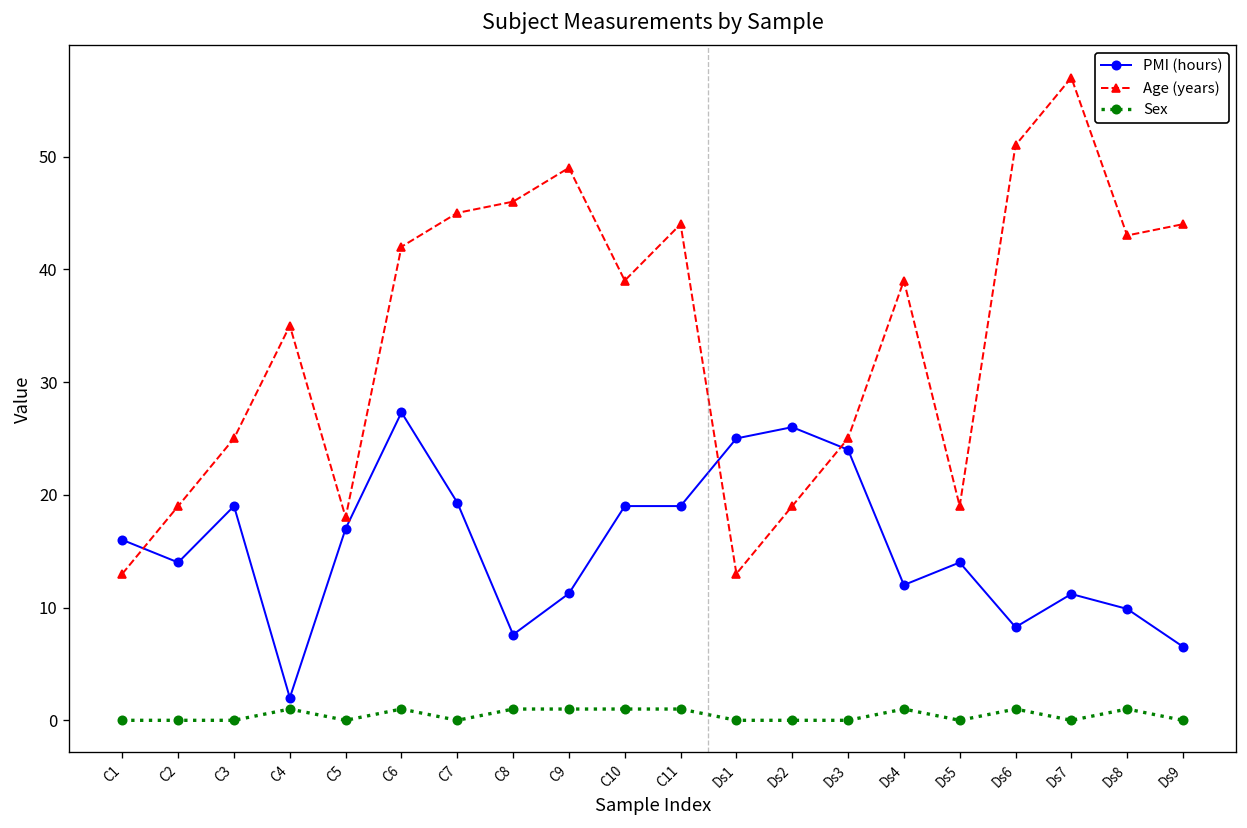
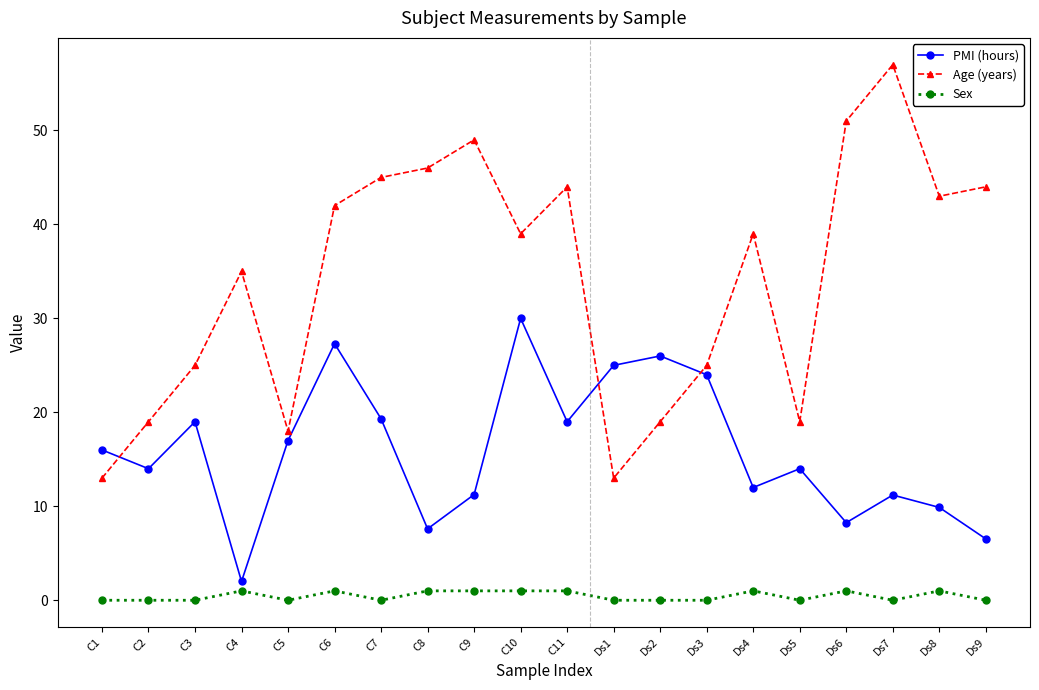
PMI (hours), C10: 19 -> 30
